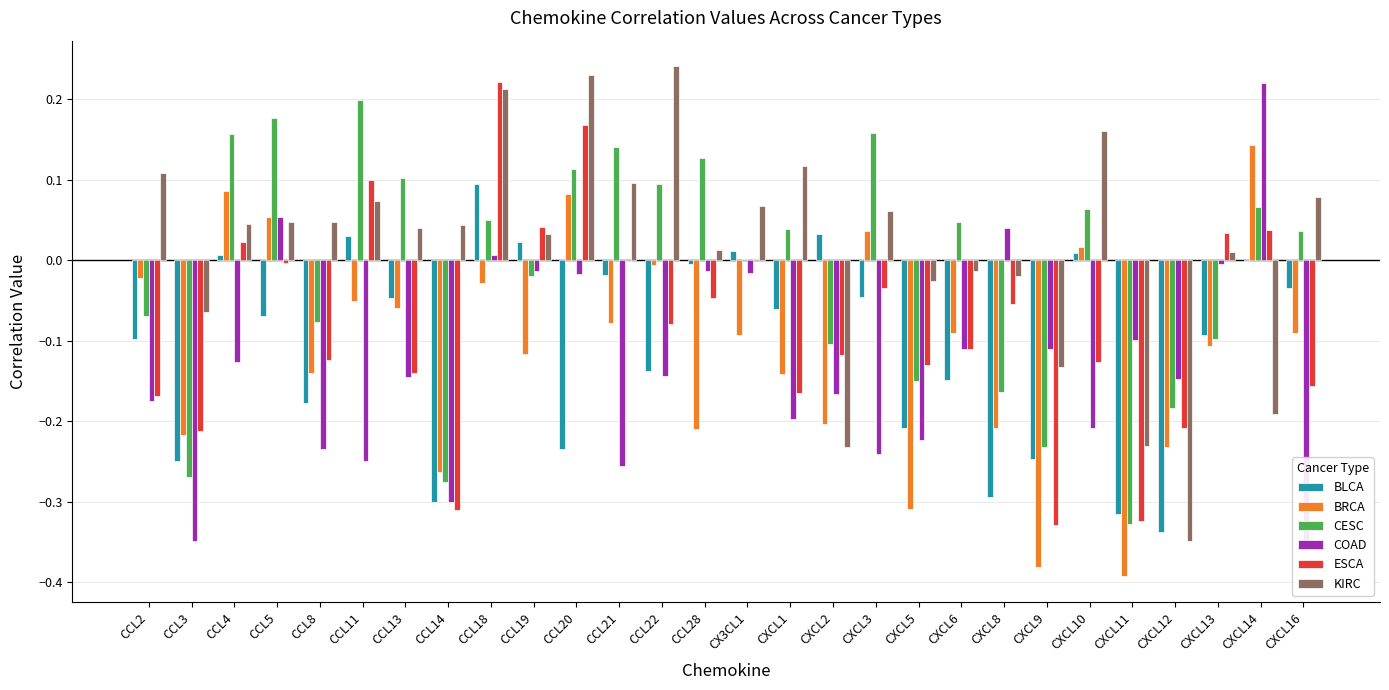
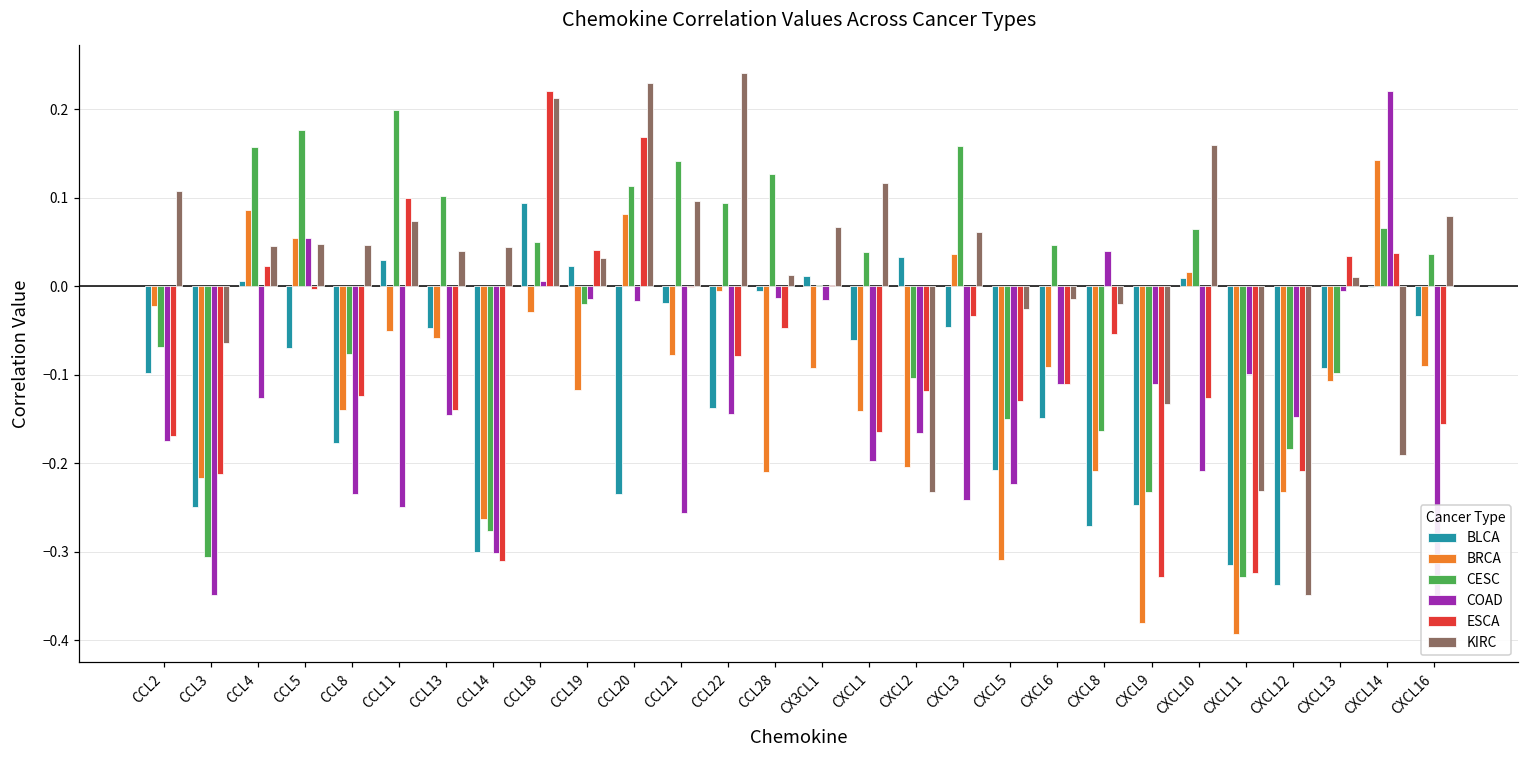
CESC, CCL3: -0.27 -> -0.31
BLCA, CXCL8: -0.29 -> -0.27
